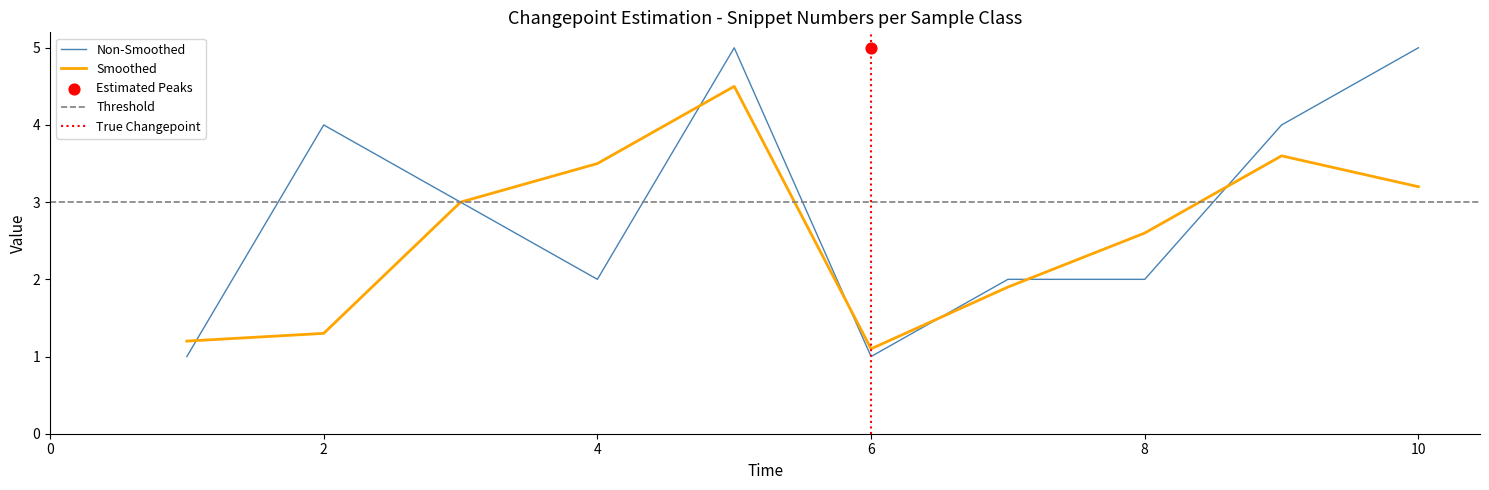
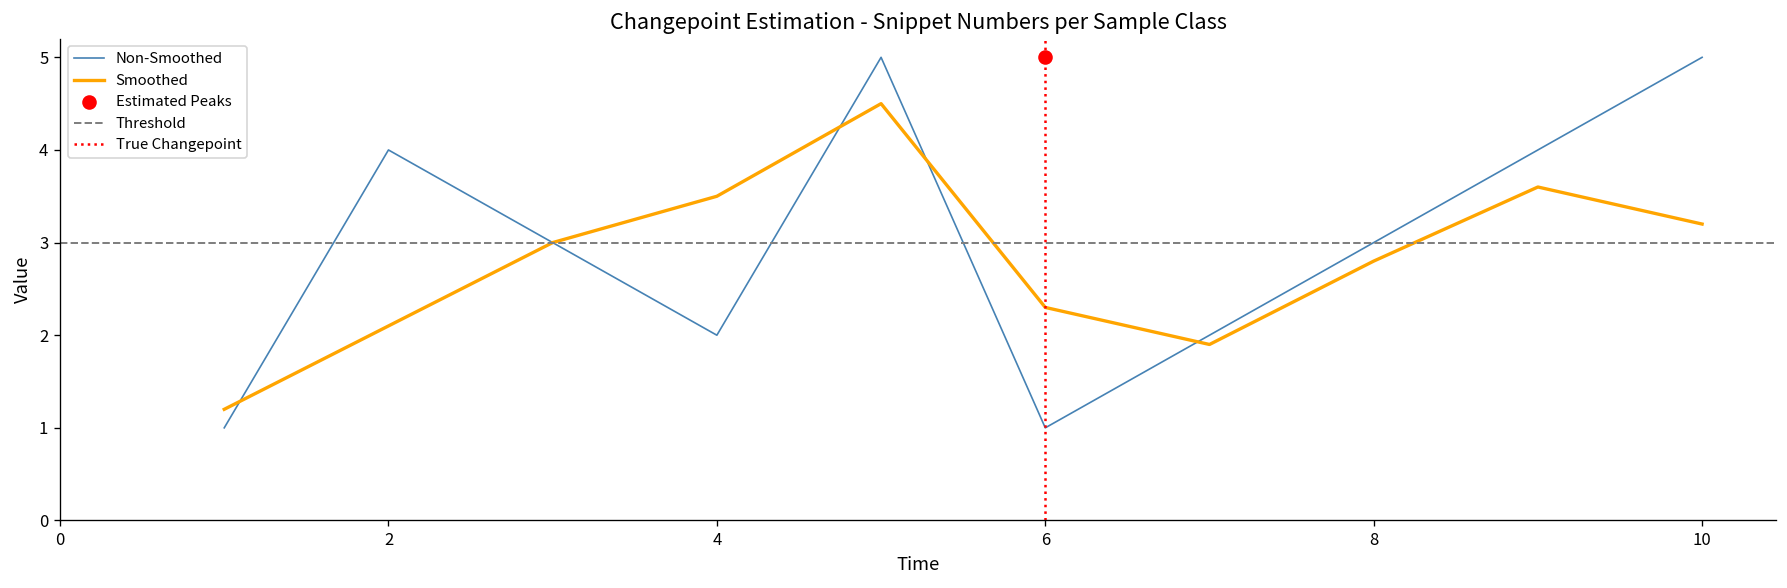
Smoothed, 2: 1.3 -> 2.1
Smoothed, 6: 1.1 -> 2.3
Non-Smoothed, 8: 2 -> 3
Smoothed, 8: 2.6 -> 2.8
